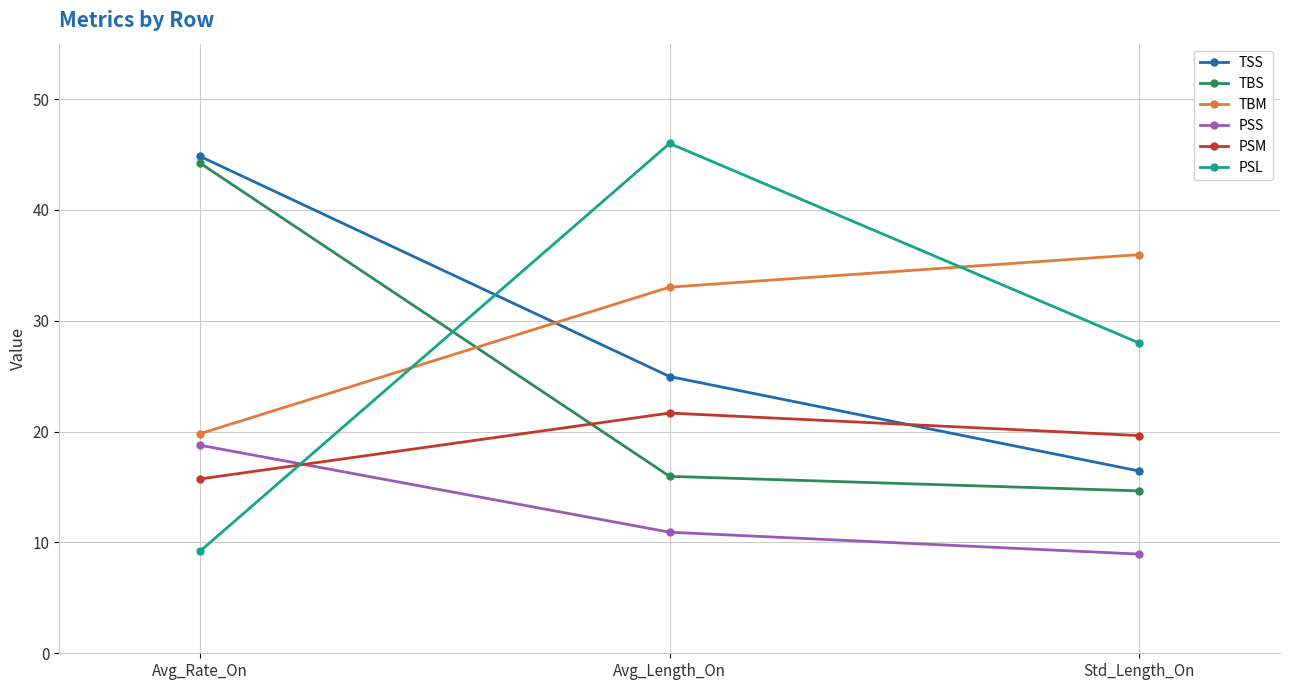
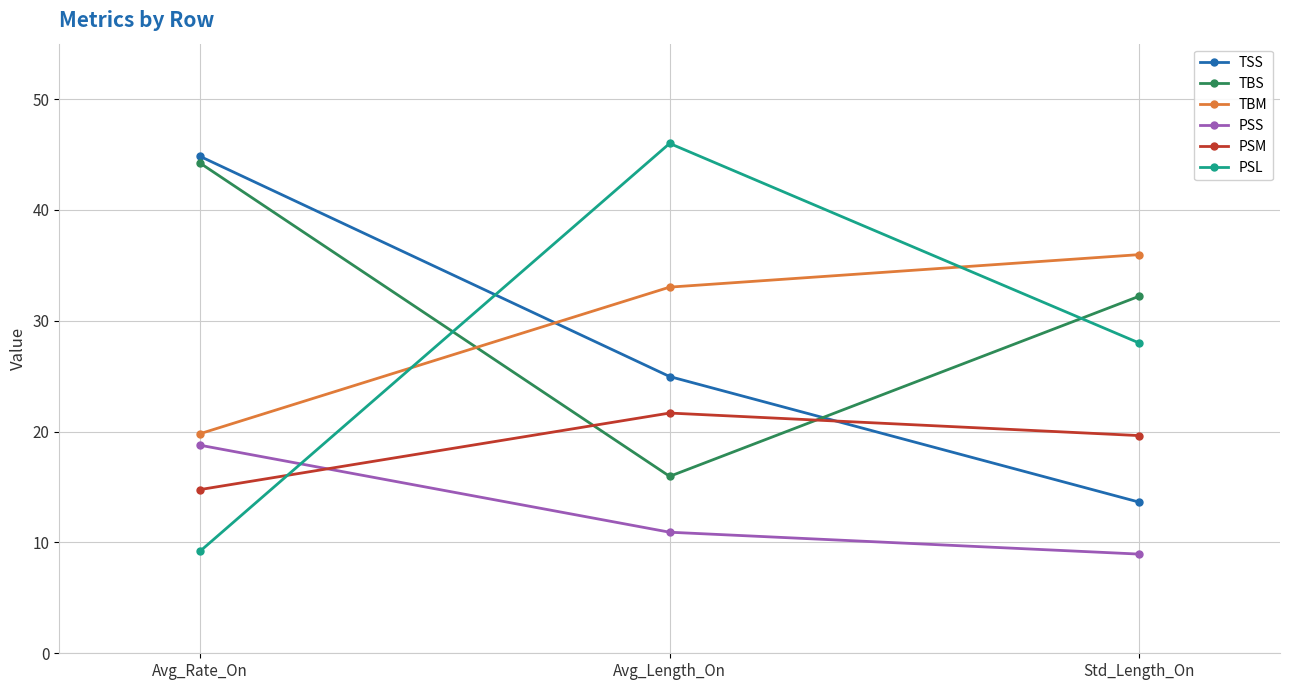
PSM, Avg_Rate_On: 15.7 -> 14.8
TSS, Std_Length_On: 16.4 -> 13.6
TBS, Std_Length_On: 14.7 -> 32.2
